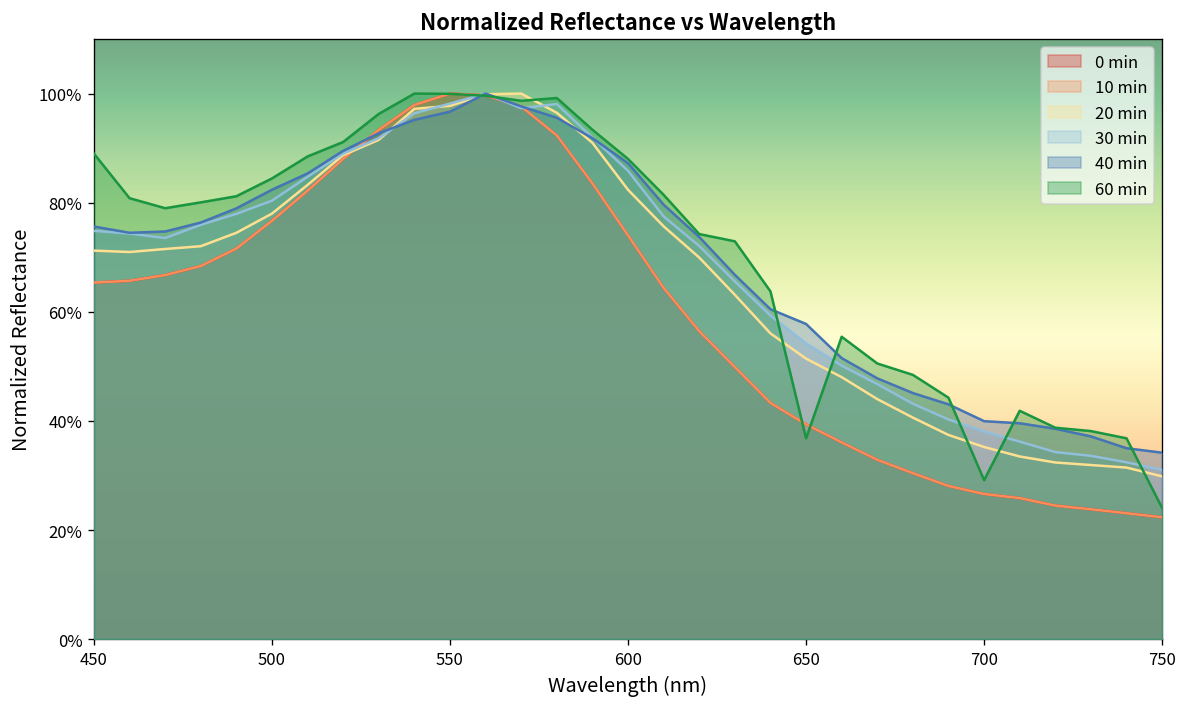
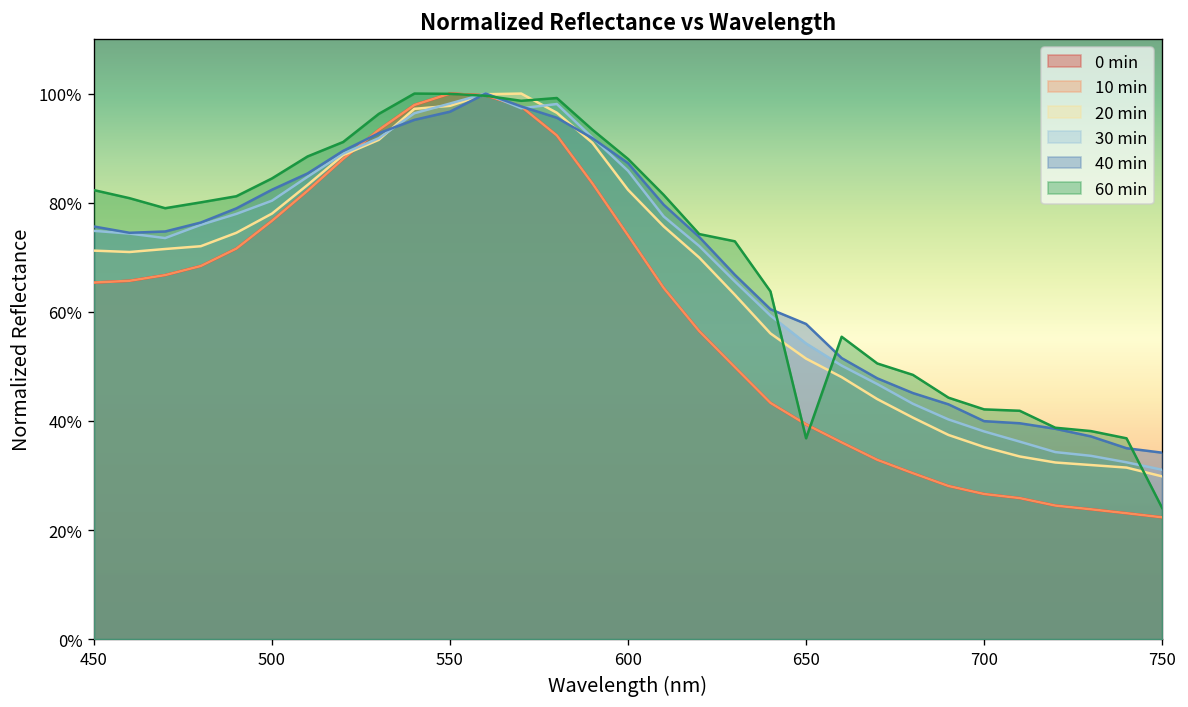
60 min, 450: 89% -> 82%
60 min, 700: 29% -> 42%
